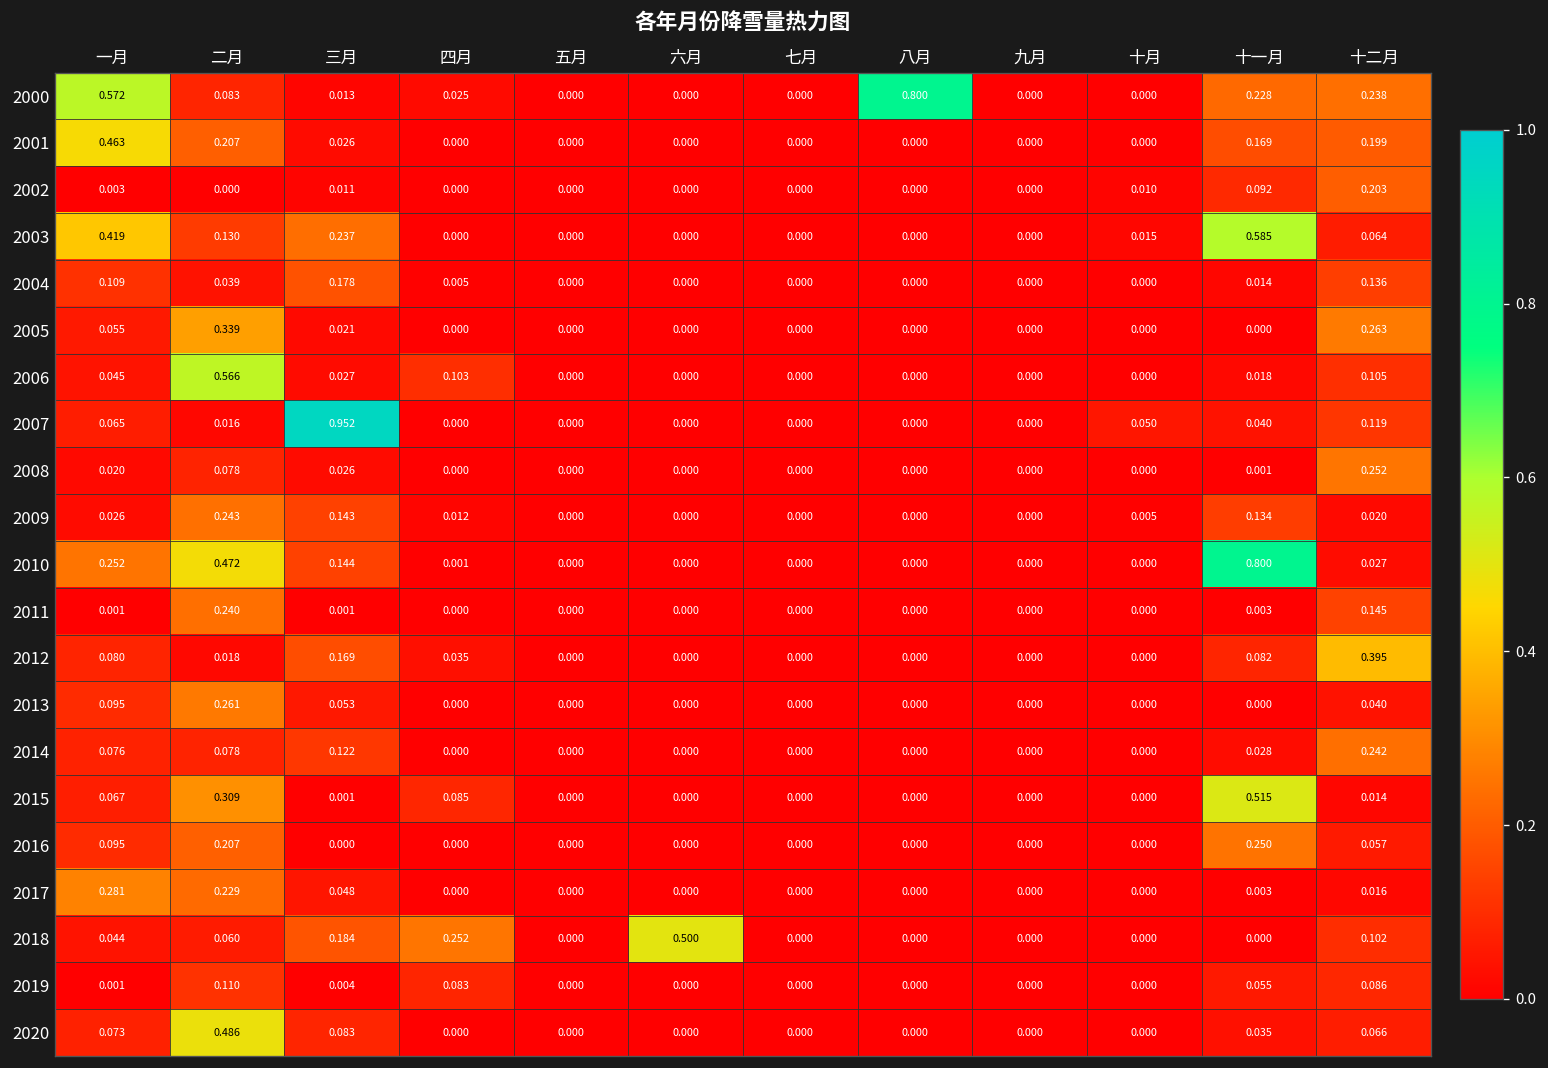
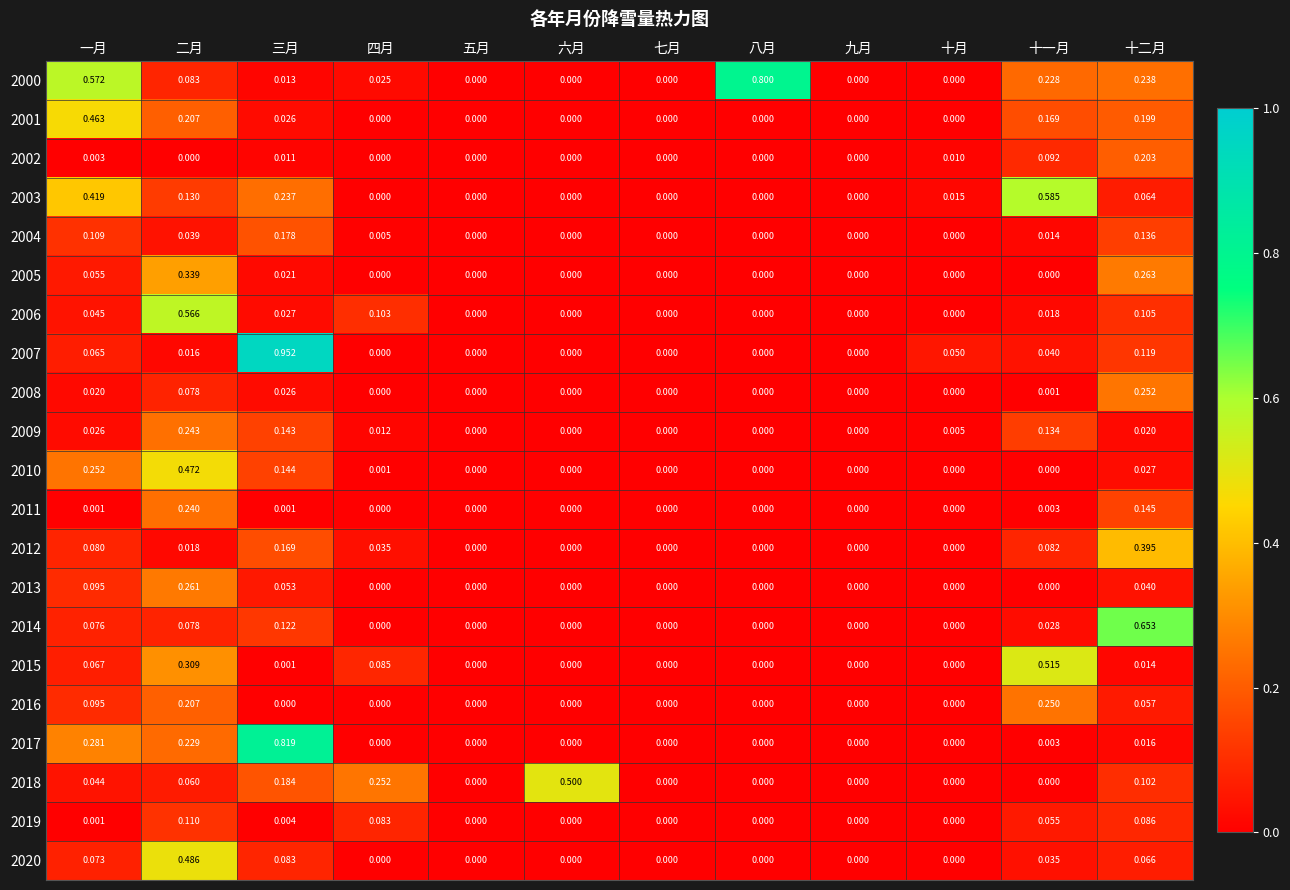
2010, 十一月: 0.800 -> 0.000
2014, 十二月: 0.242 -> 0.653
2017, 三月: 0.048 -> 0.819
